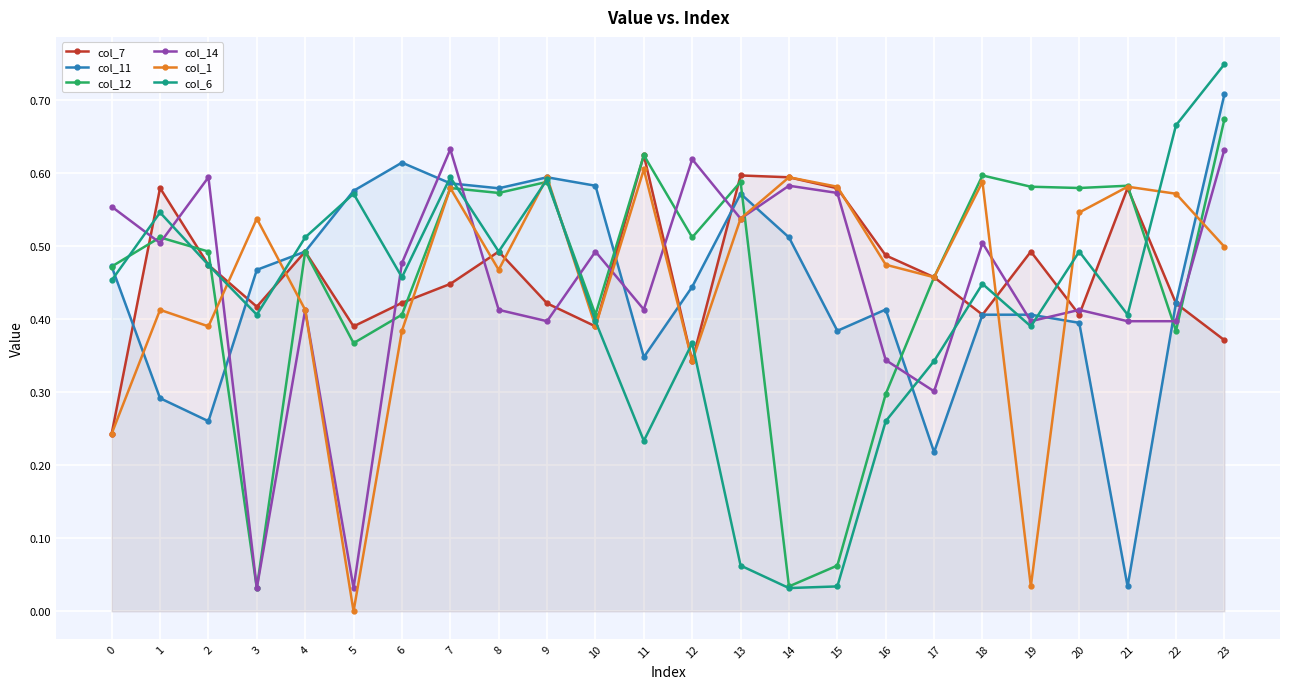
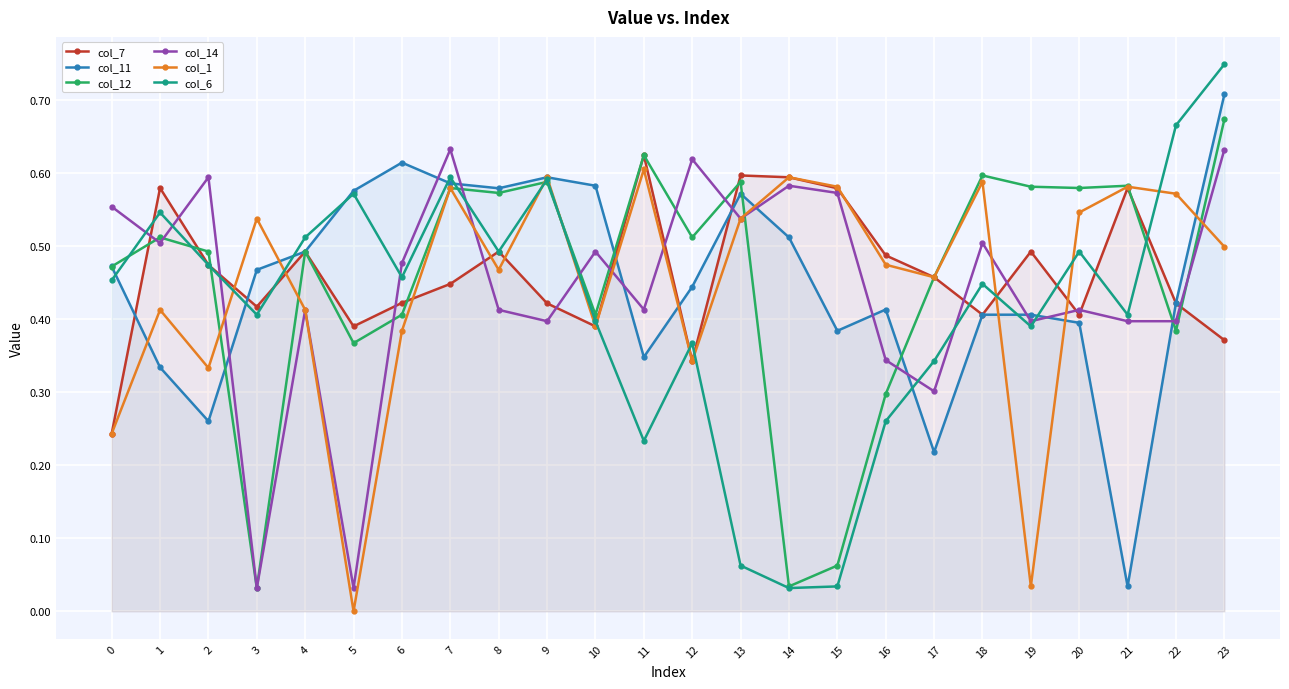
col_11, 1: 0.29 -> 0.33
col_1, 2: 0.39 -> 0.33
